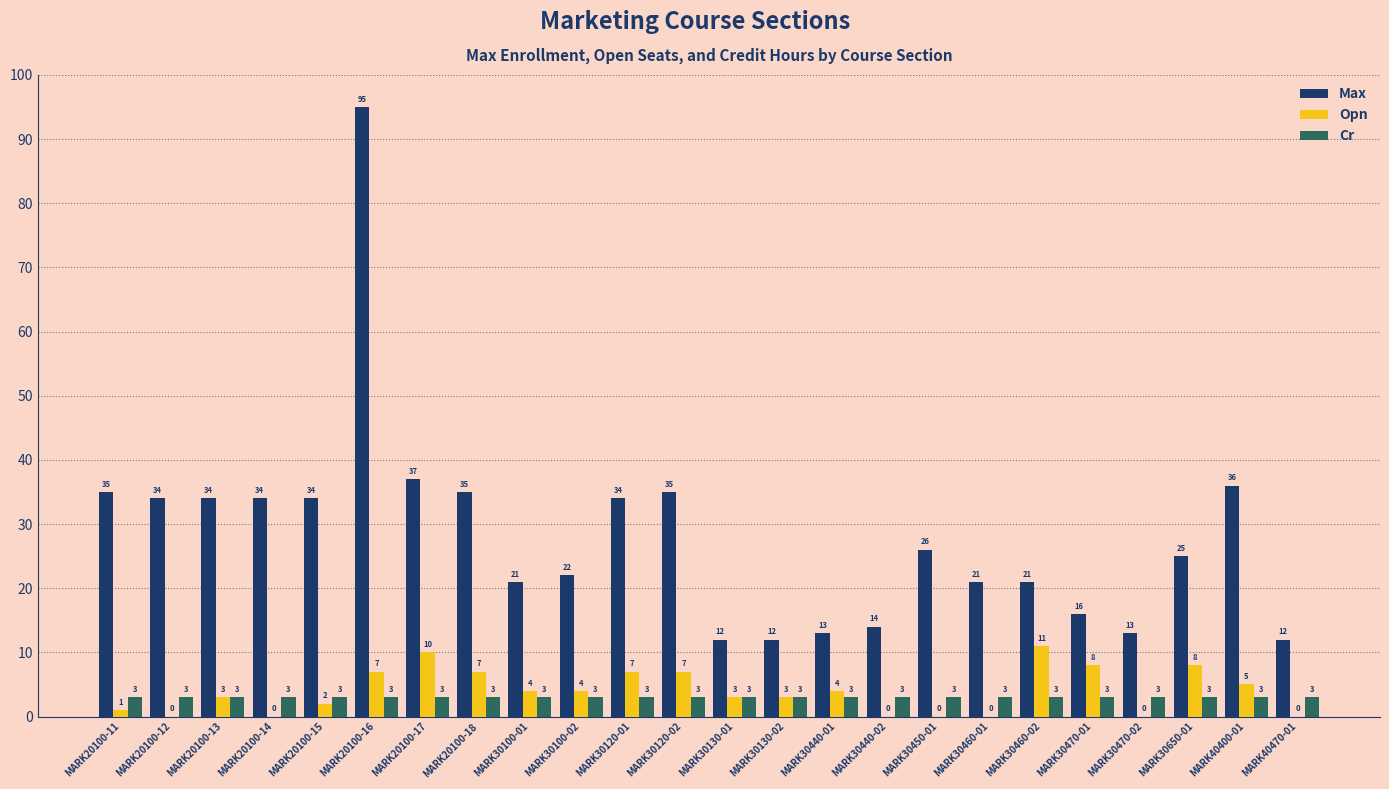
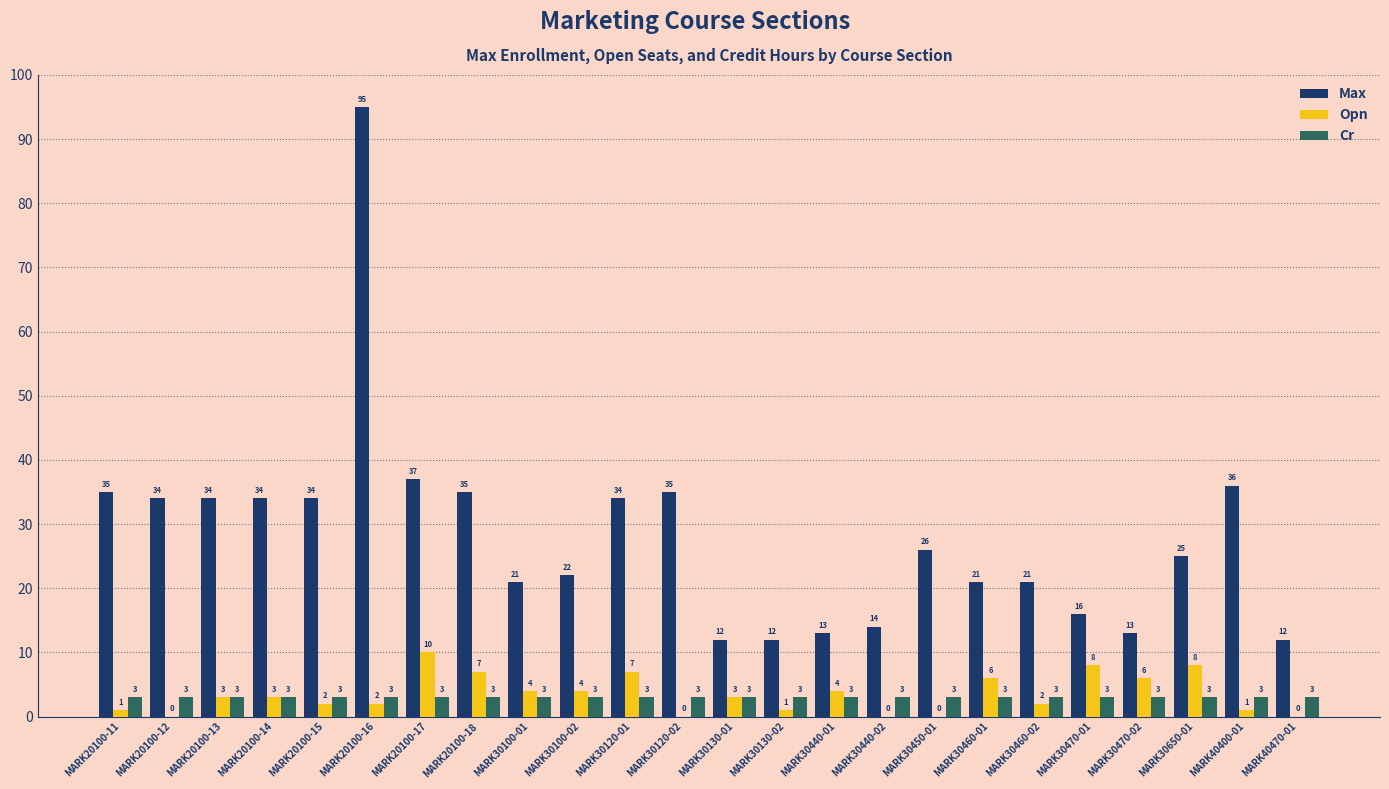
Opn, MARK20100-14: 0 -> 3
Opn, MARK20100-16: 7 -> 2
Opn, MARK30120-02: 7 -> 0
Opn, MARK30130-02: 3 -> 1
Opn, MARK30460-01: 0 -> 6
Opn, MARK30460-02: 11 -> 2
Opn, MARK30470-02: 0 -> 6
Opn, MARK40400-01: 5 -> 1
